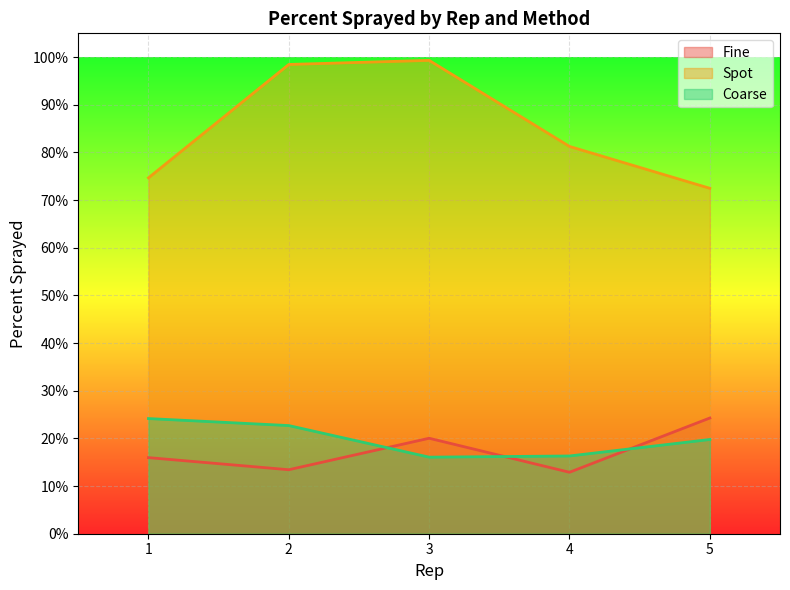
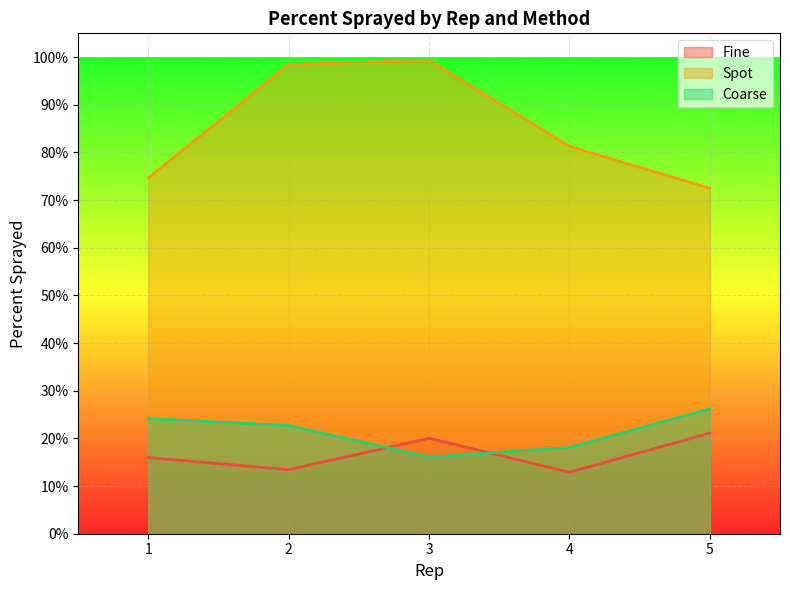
Coarse, 4: 16% -> 18%
Fine, 5: 24% -> 21%
Coarse, 5: 20% -> 26%
